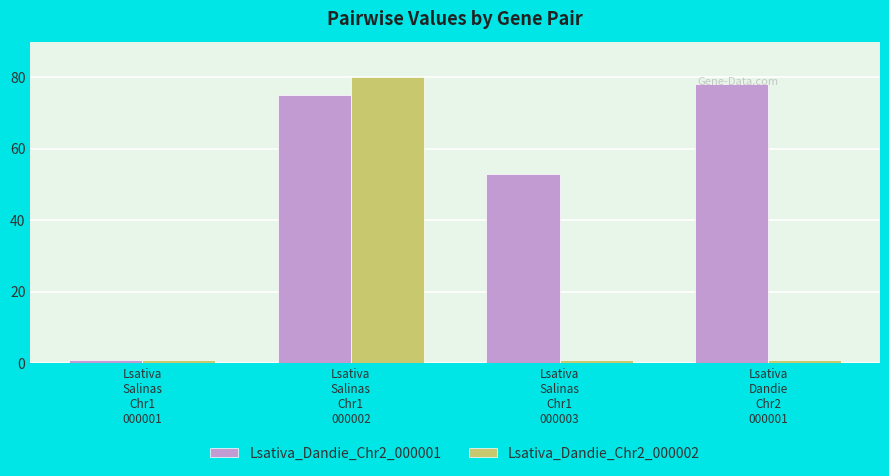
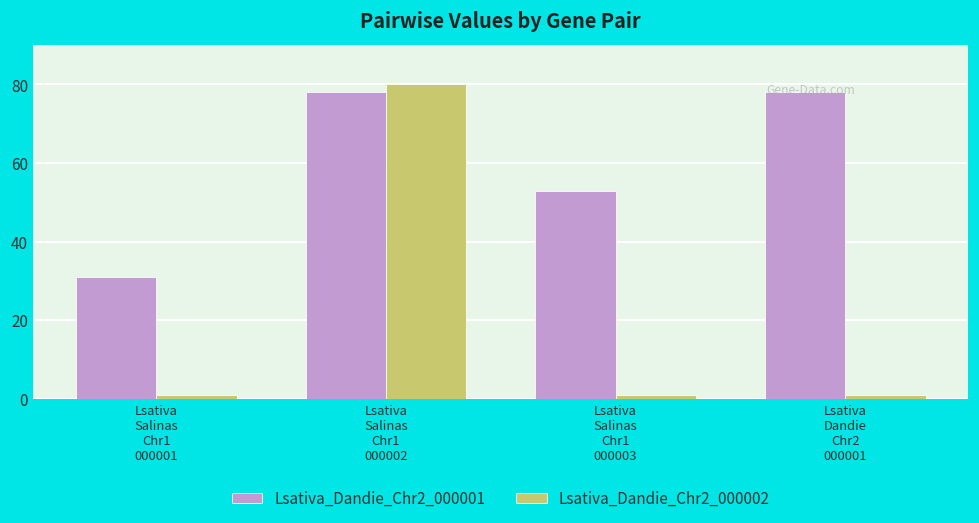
Lsativa_Dandie_Chr2_000001, Lsativa Salinas Chr1 000001: 1 -> 31
Lsativa_Dandie_Chr2_000001, Lsativa Salinas Chr1 000002: 75 -> 78
